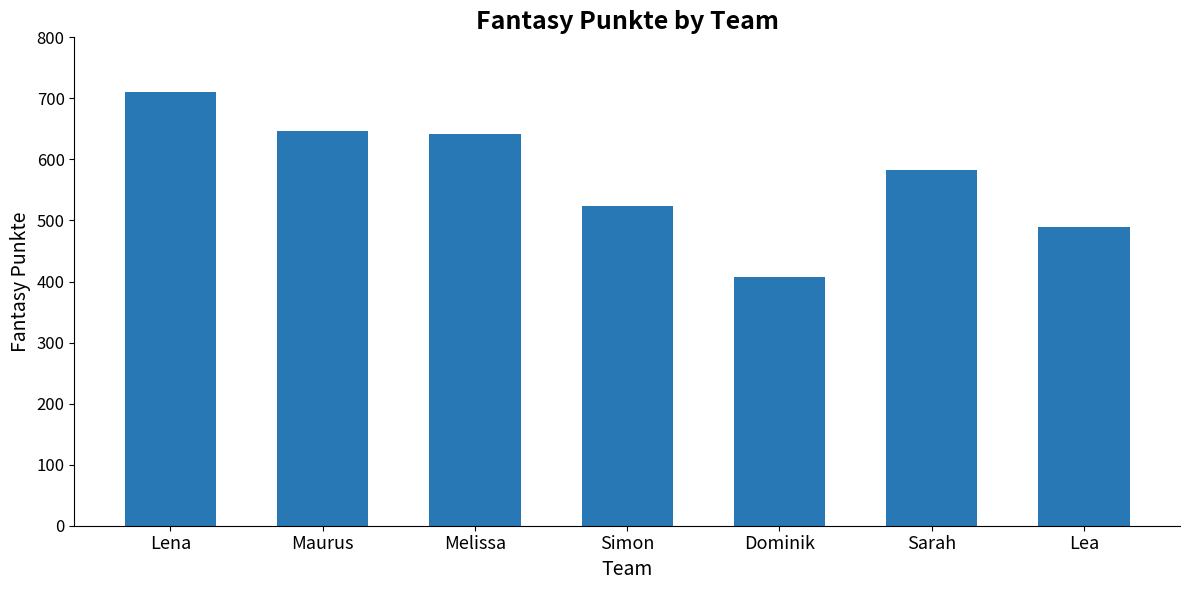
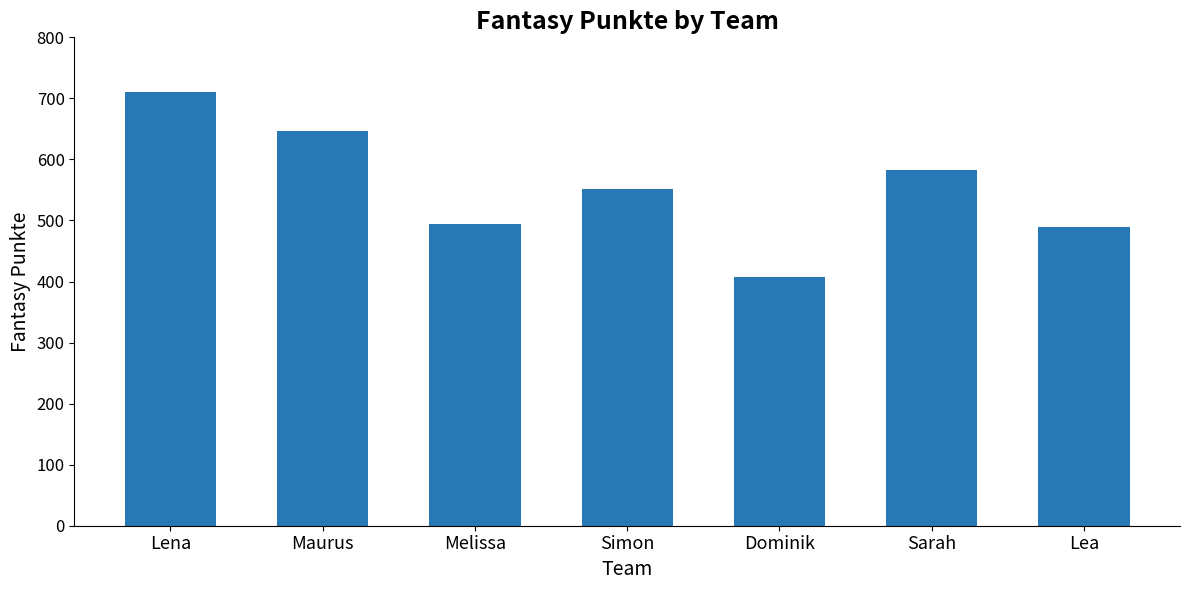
Melissa: 640 -> 500
Simon: 520 -> 550
